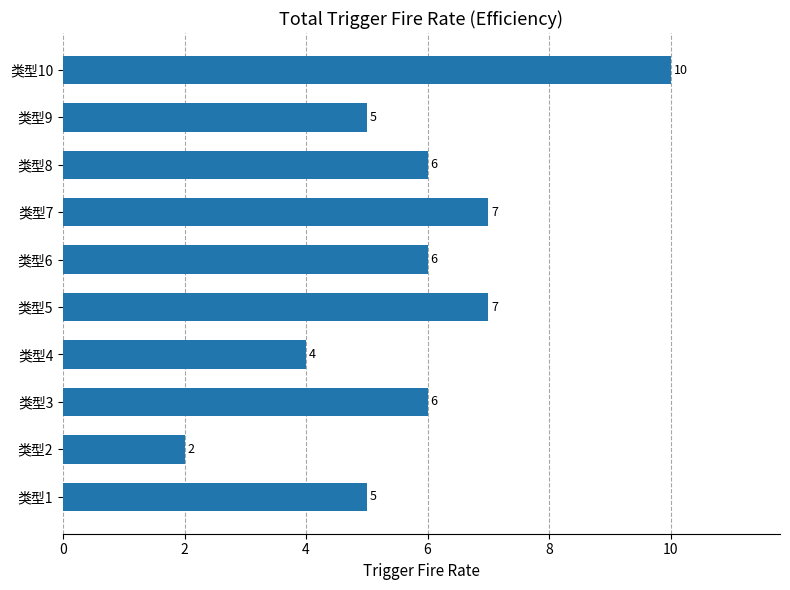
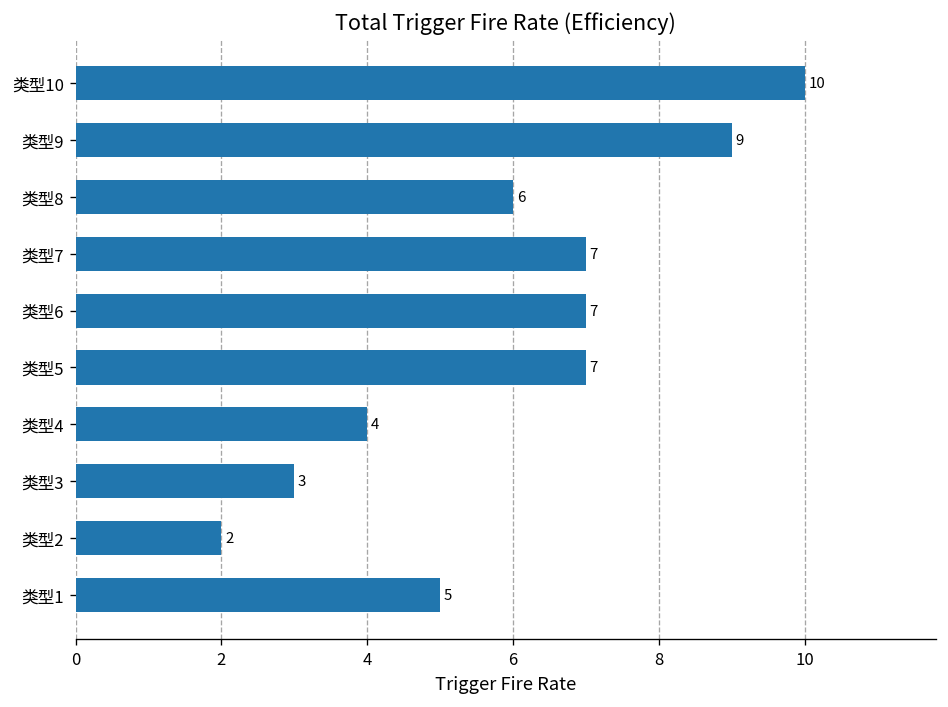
类型9: 5 -> 9
类型6: 6 -> 7
类型3: 6 -> 3
